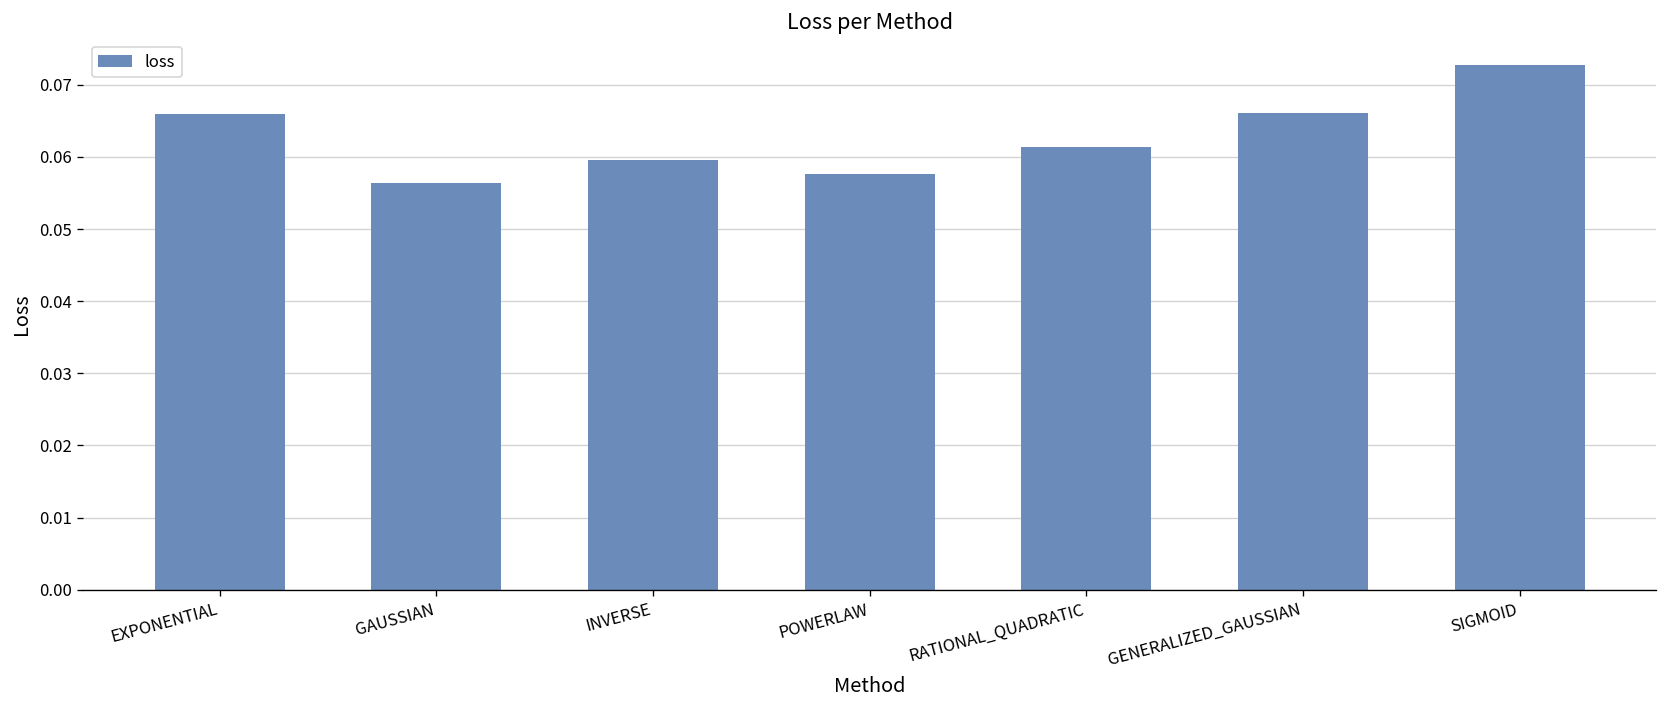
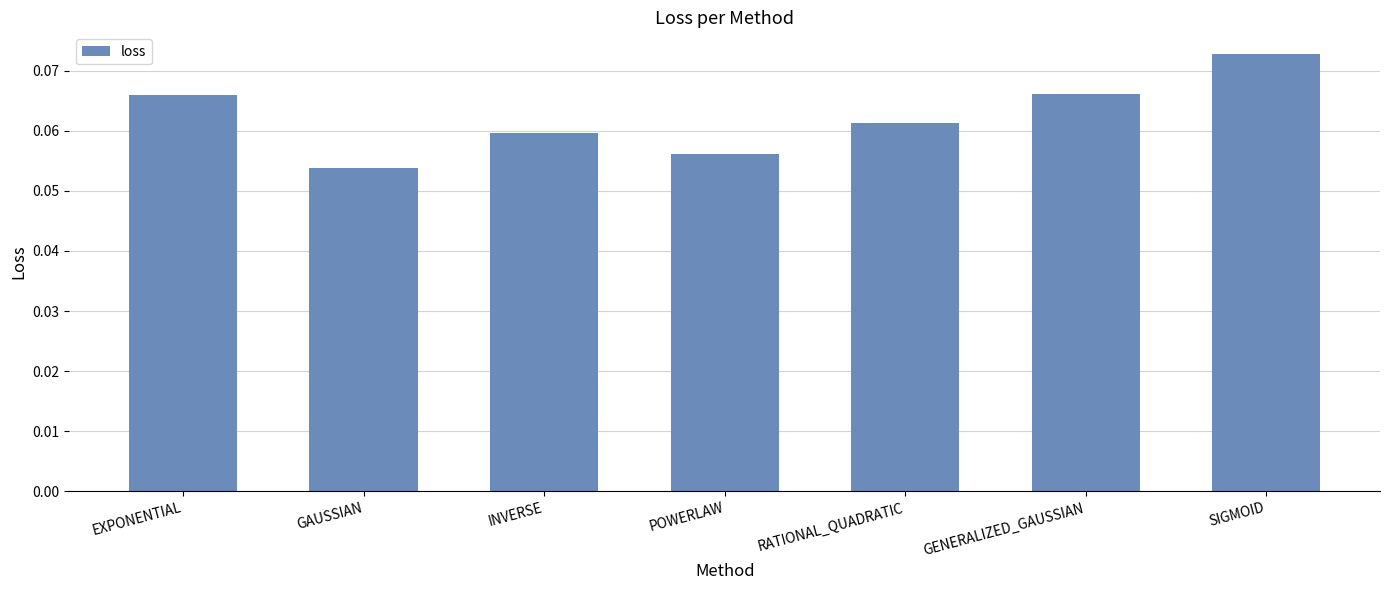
GAUSSIAN: 0.056 -> 0.054
POWERLAW: 0.058 -> 0.056
